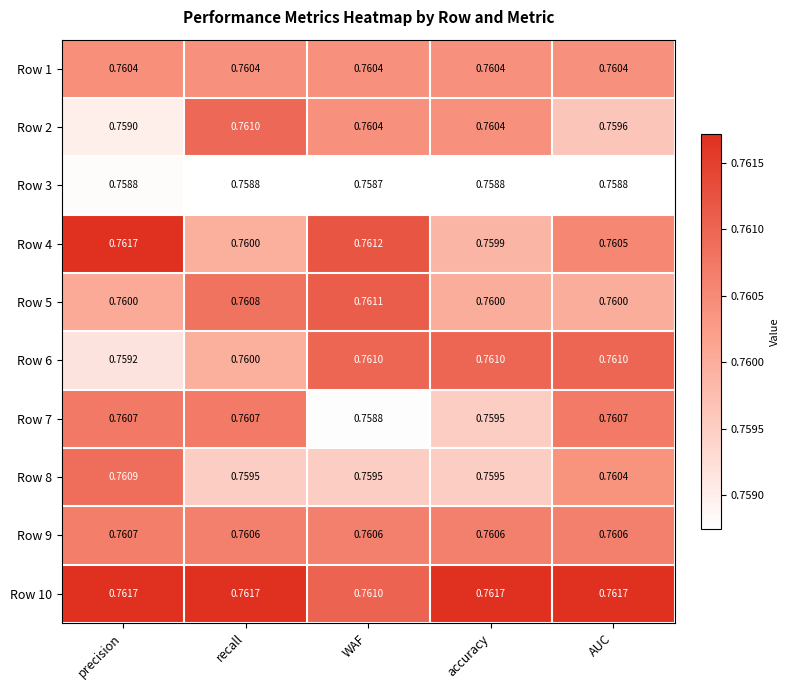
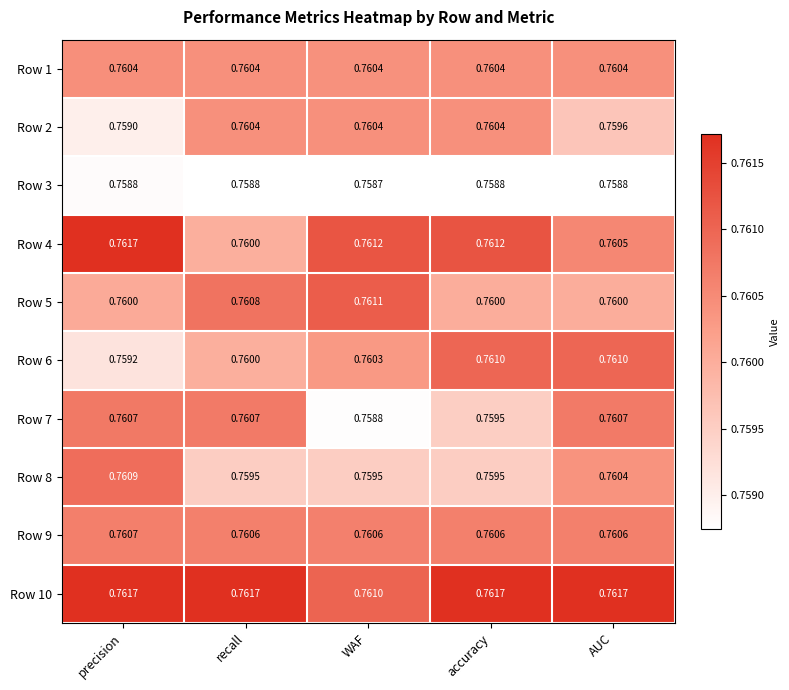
Row 2, recall: 0.7610 -> 0.7604
Row 4, accuracy: 0.7599 -> 0.7612
Row 6, WAF: 0.7610 -> 0.7603
